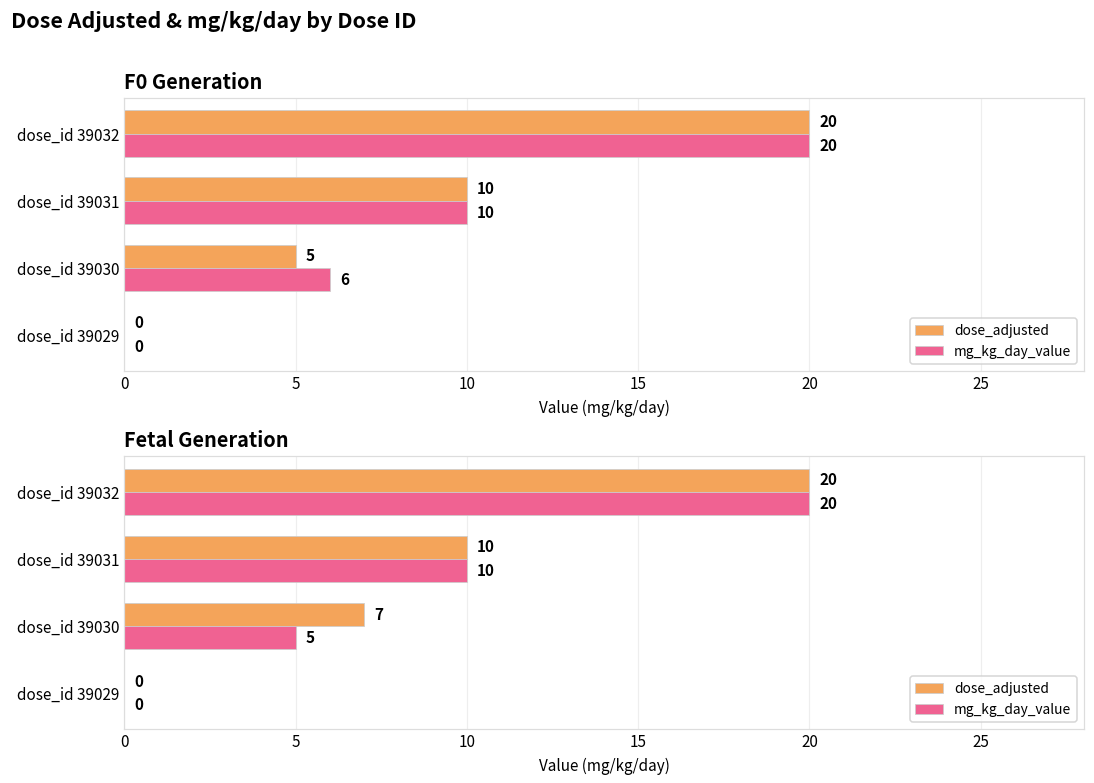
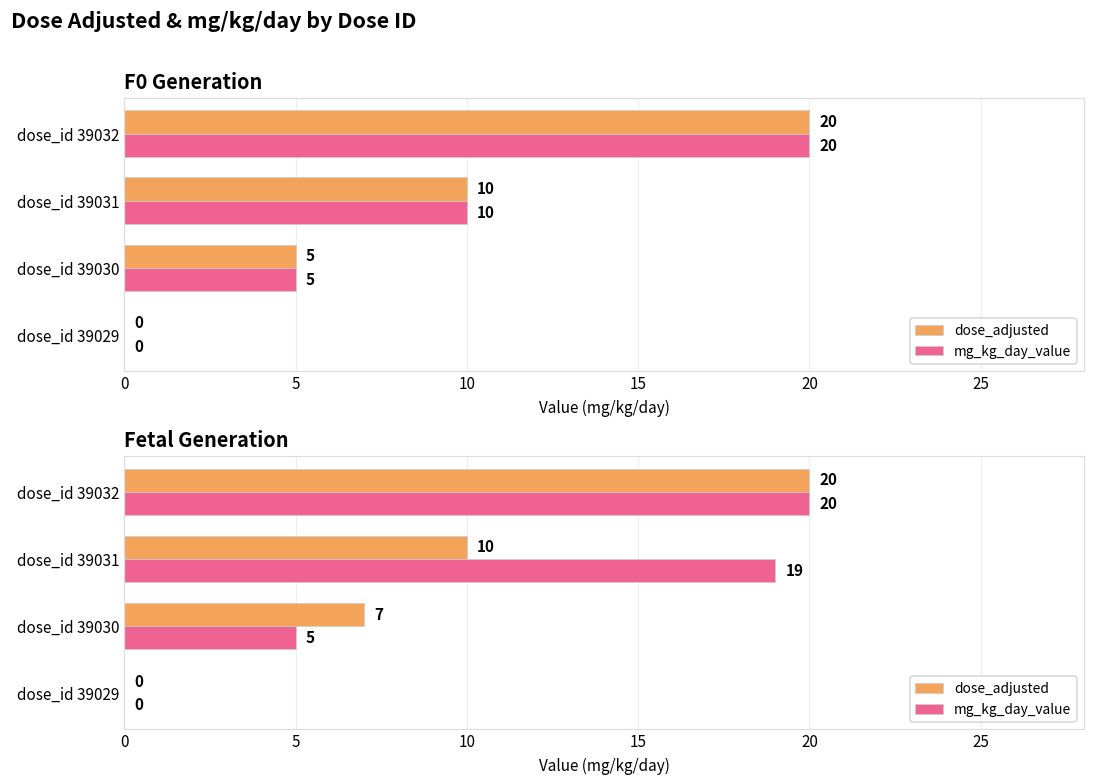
F0 Generation, mg_kg_day_value, dose_id 39030: 6 -> 5
Fetal Generation, mg_kg_day_value, dose_id 39031: 10 -> 19
